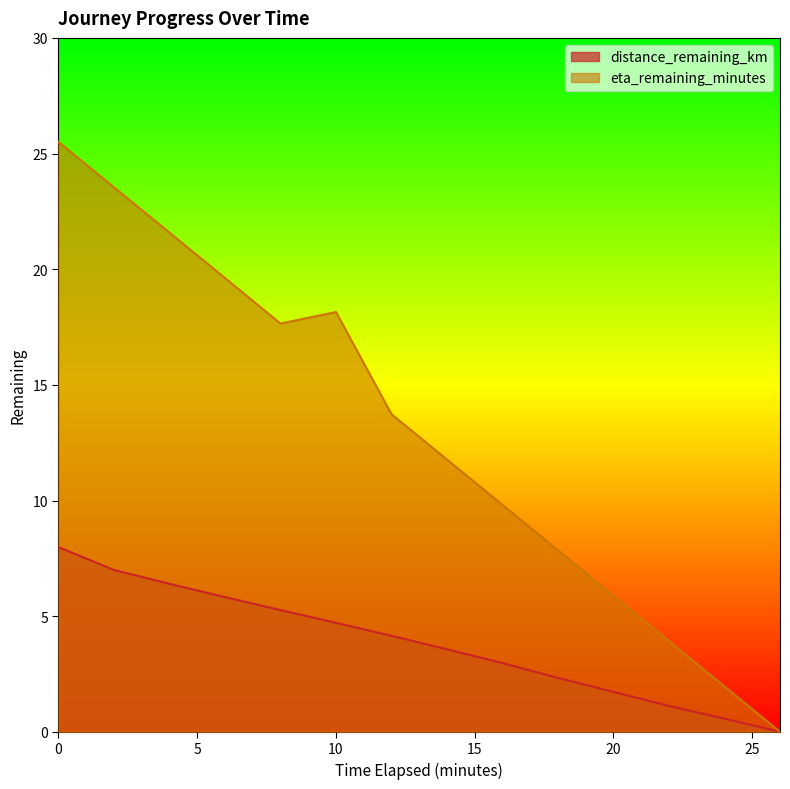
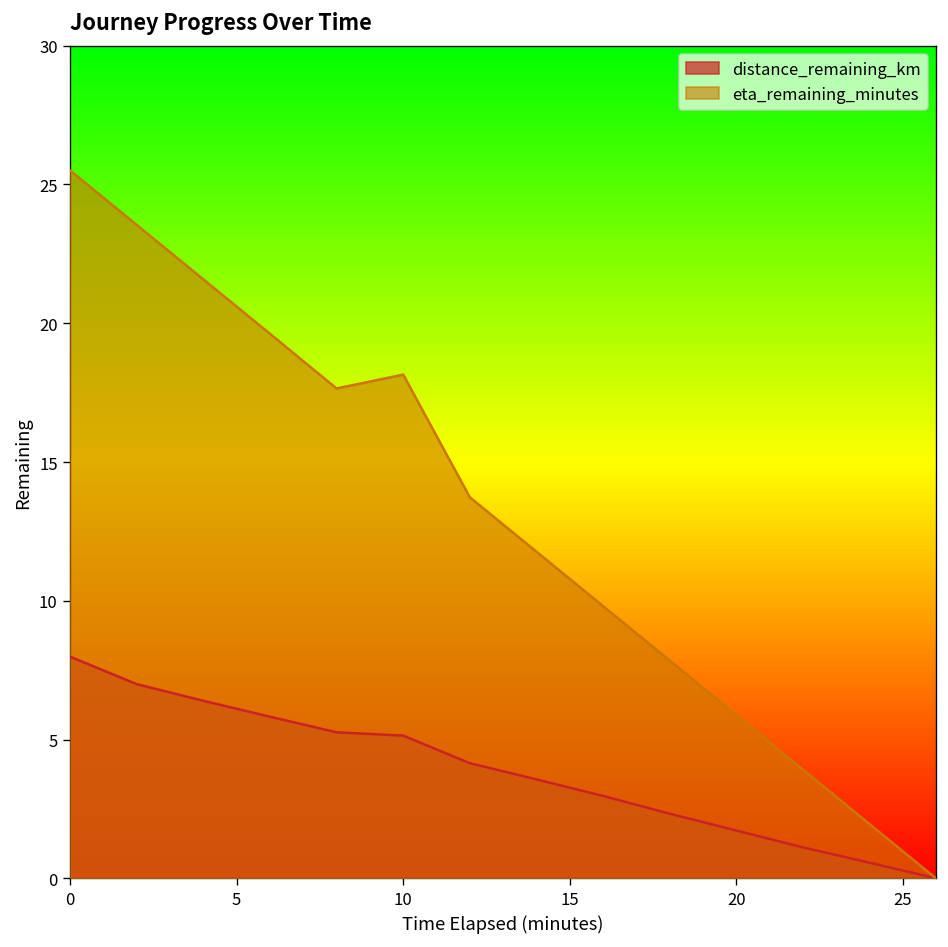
distance_remaining_km, 10: 4.7 -> 5.1
